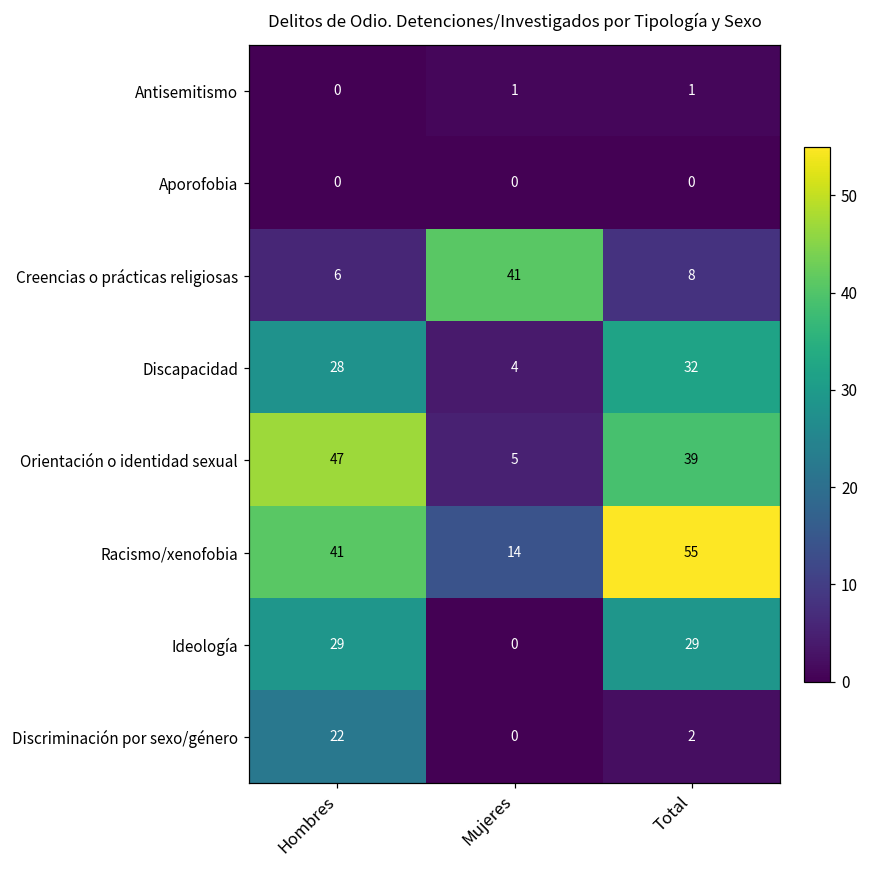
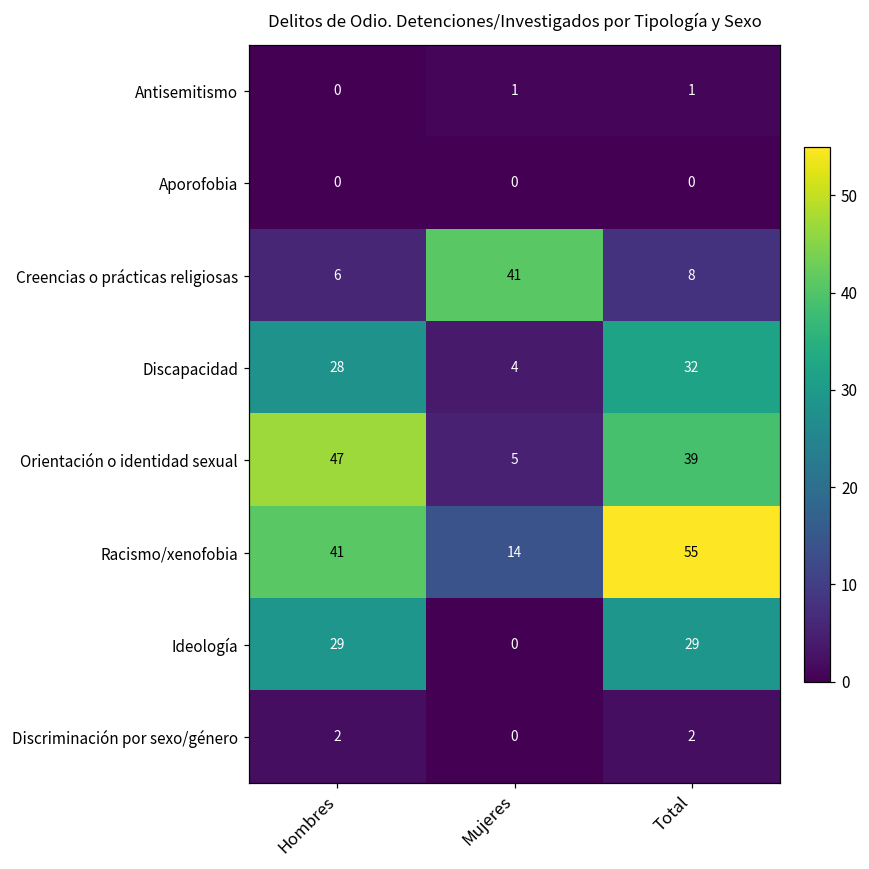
Discriminación por sexo/género, Hombres: 22 -> 2
